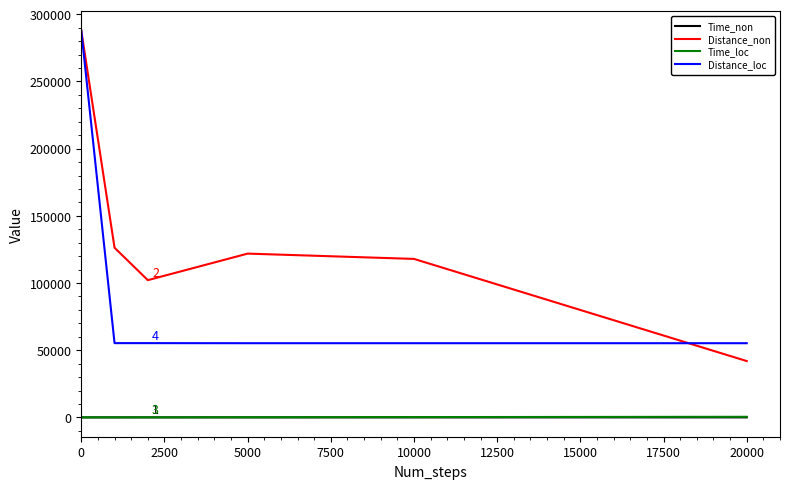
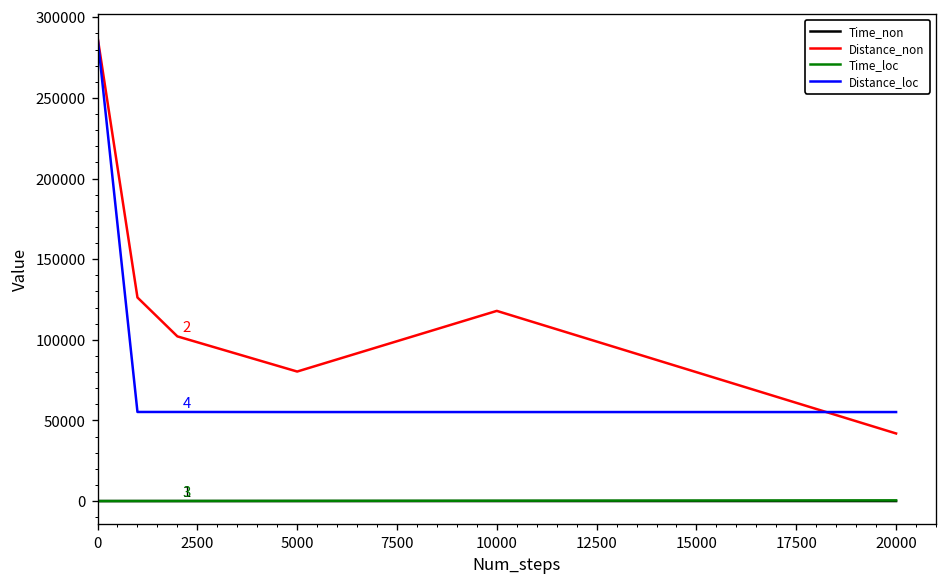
Distance_non, 5000: 122000 -> 80000
